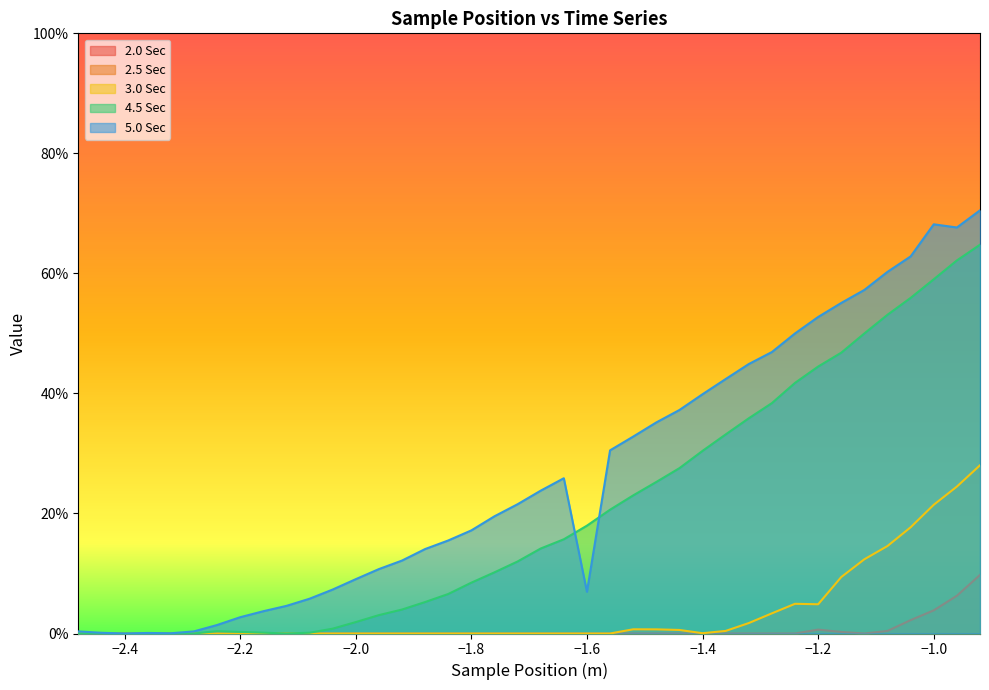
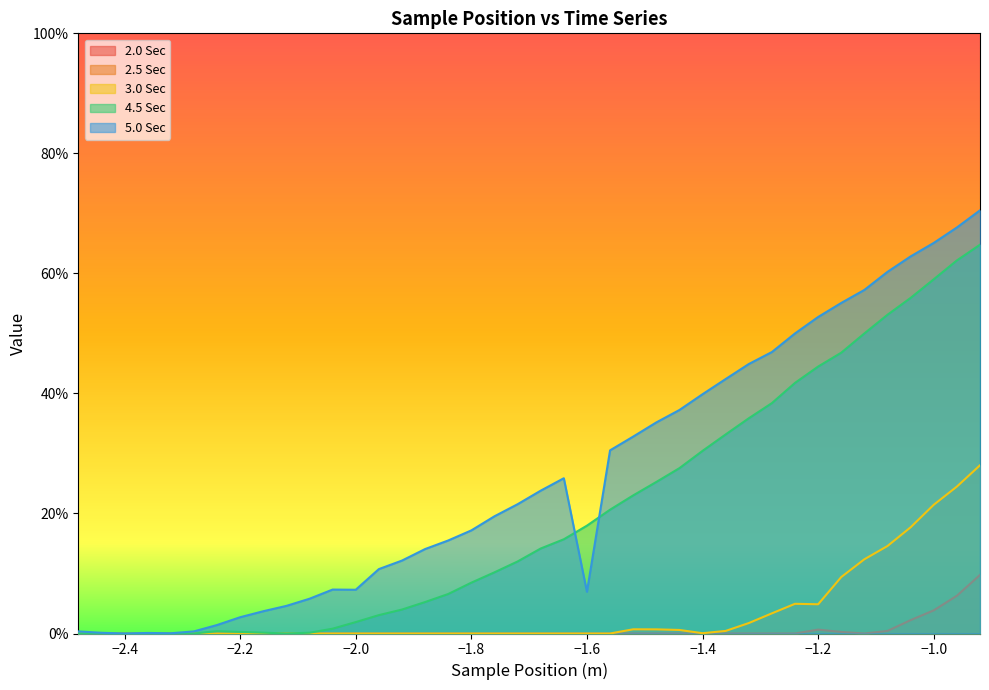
5.0 Sec, −2.0: 9% -> 7%
5.0 Sec, −1.0: 68% -> 65%
